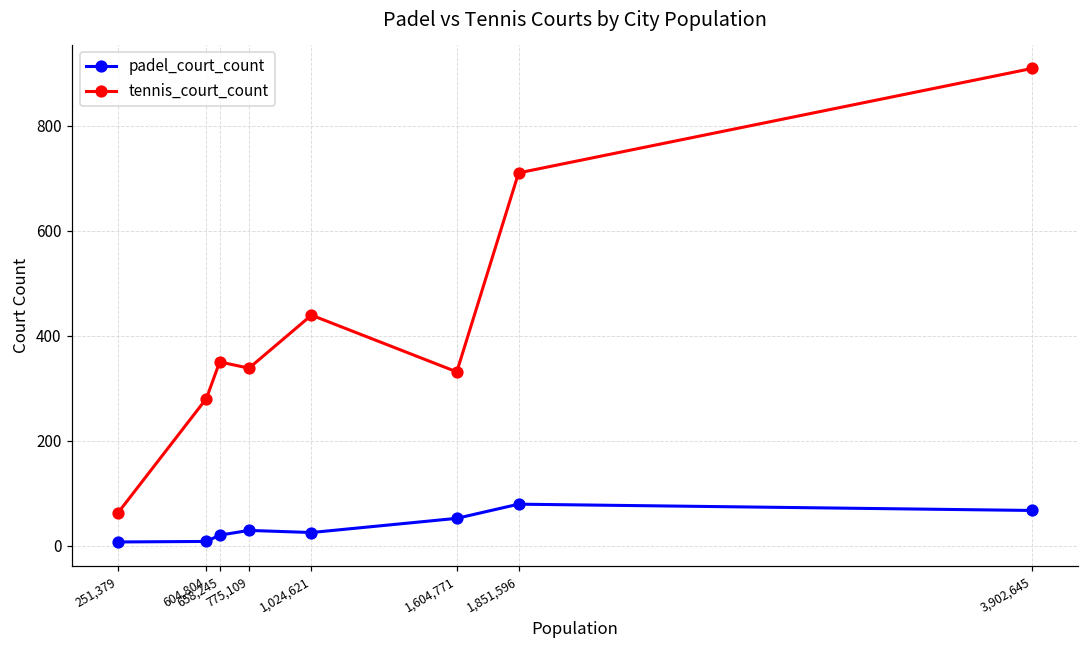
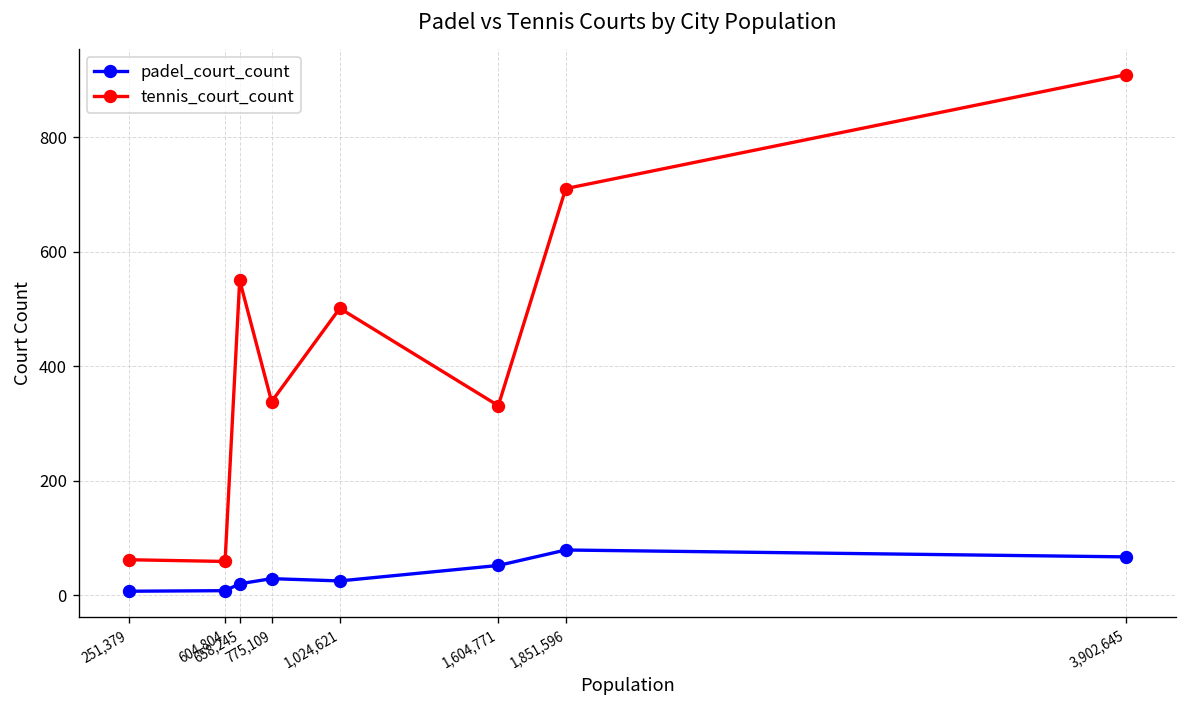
tennis_court_count, 604,804: 280 -> 60
tennis_court_count, 658,245: 350 -> 550
tennis_court_count, 1,024,621: 440 -> 500
